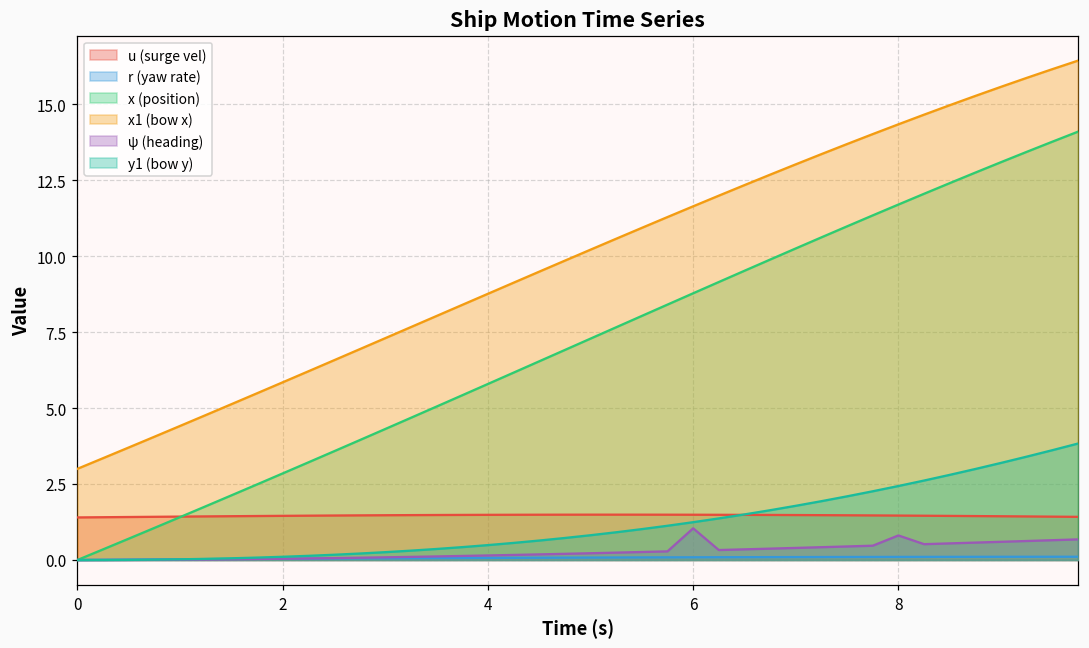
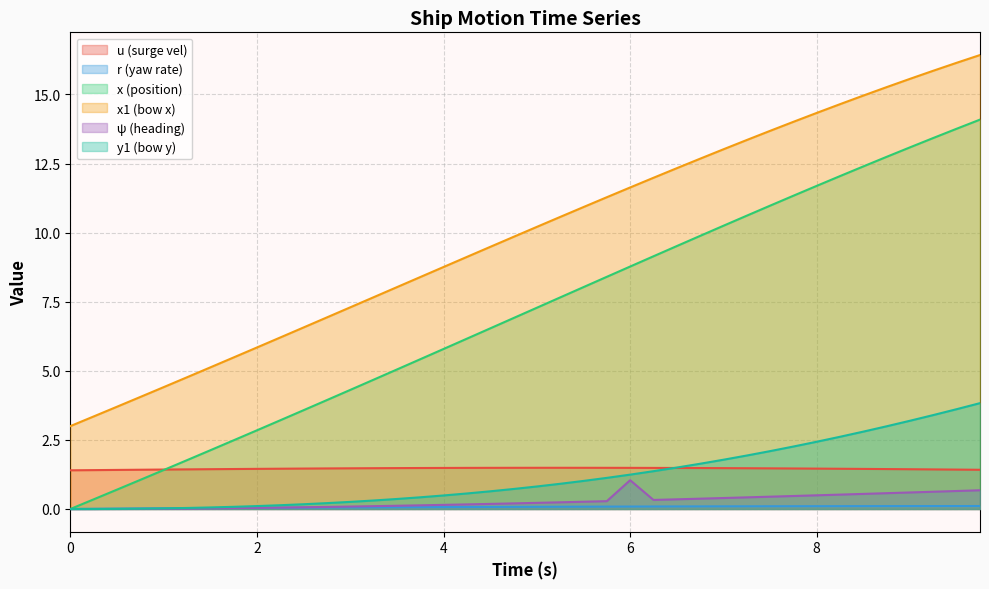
ψ (heading), 8: 0.8 -> 0.5
